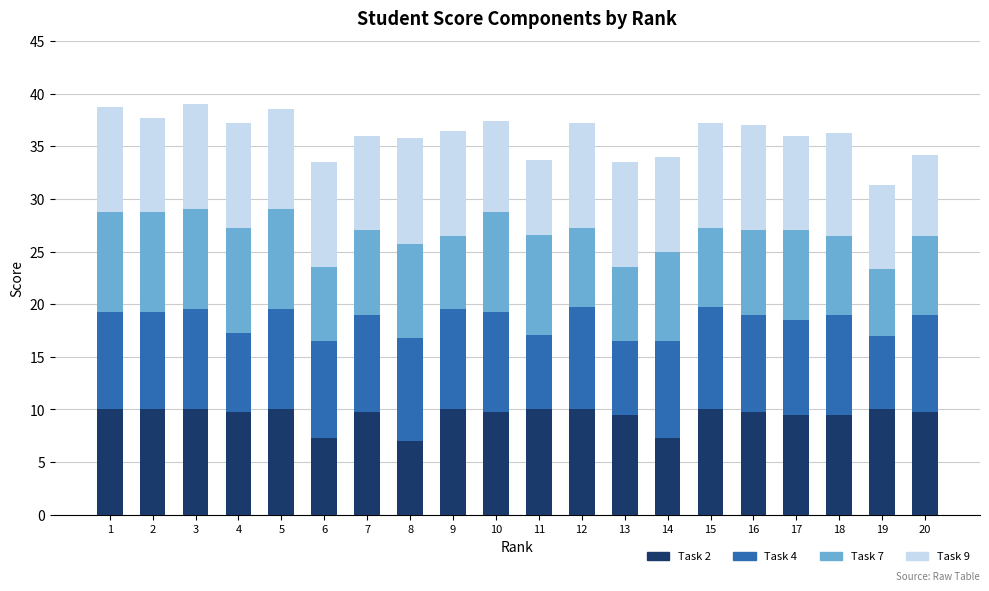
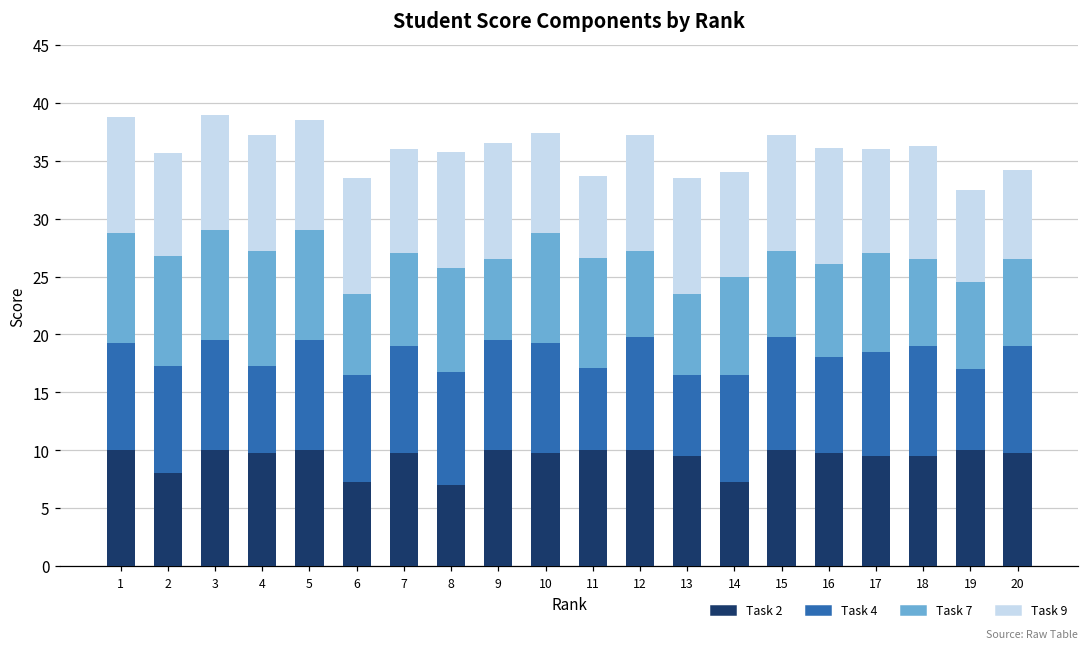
Task 2, 2: 10 -> 8
Task 4, 16: 9.3 -> 8.3
Task 7, 19: 6.3 -> 7.5
